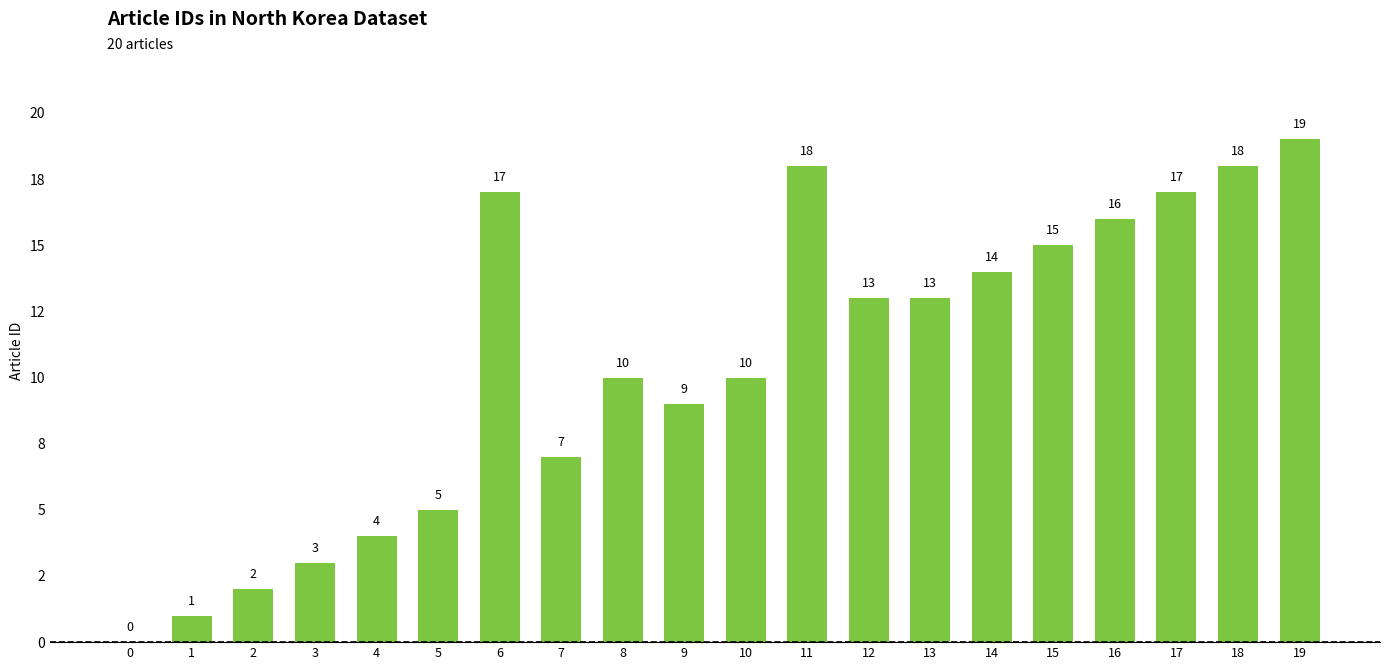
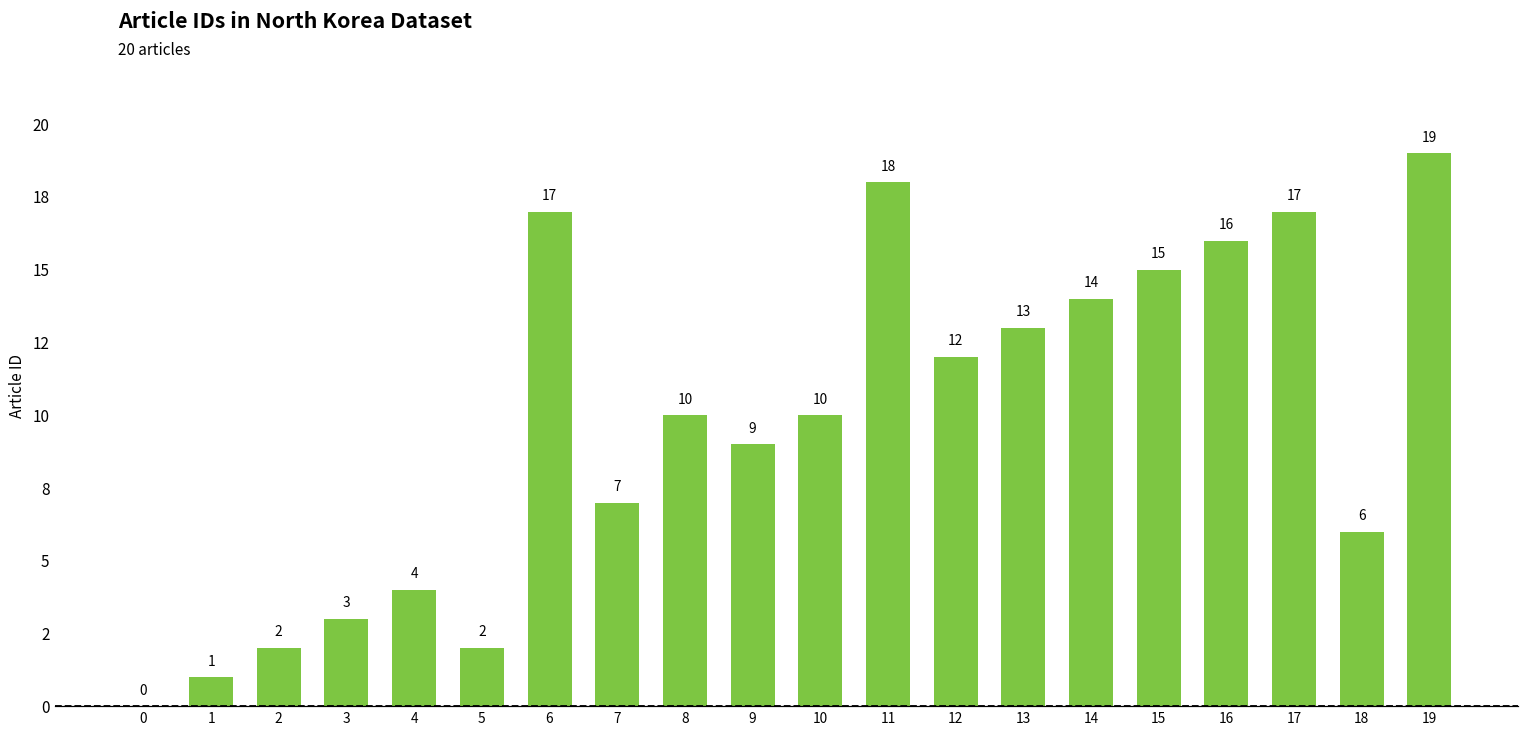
5: 5 -> 2
12: 13 -> 12
18: 18 -> 6
